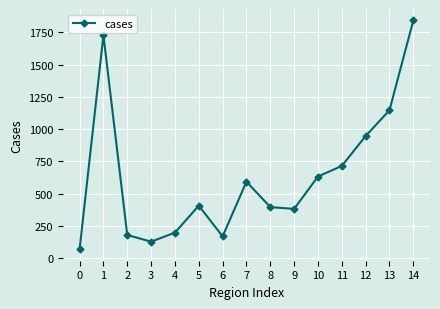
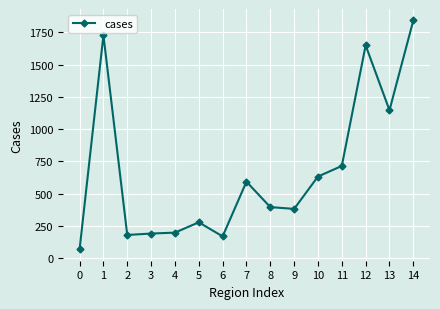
3: 130 -> 190
5: 410 -> 280
12: 950 -> 1650
